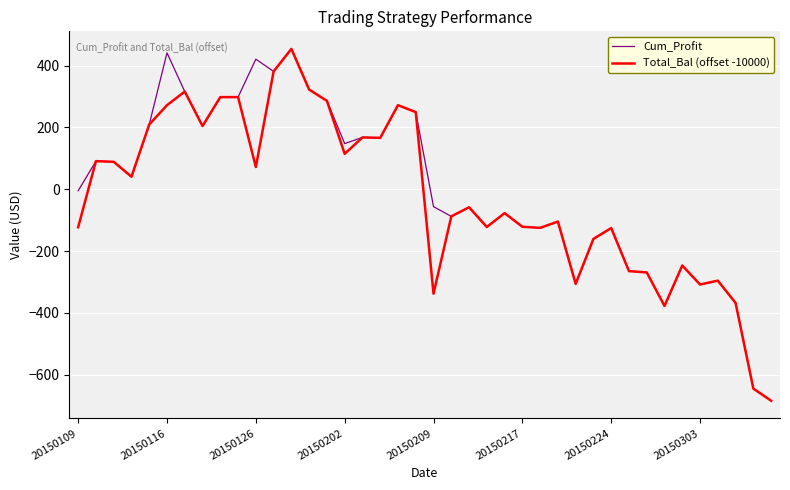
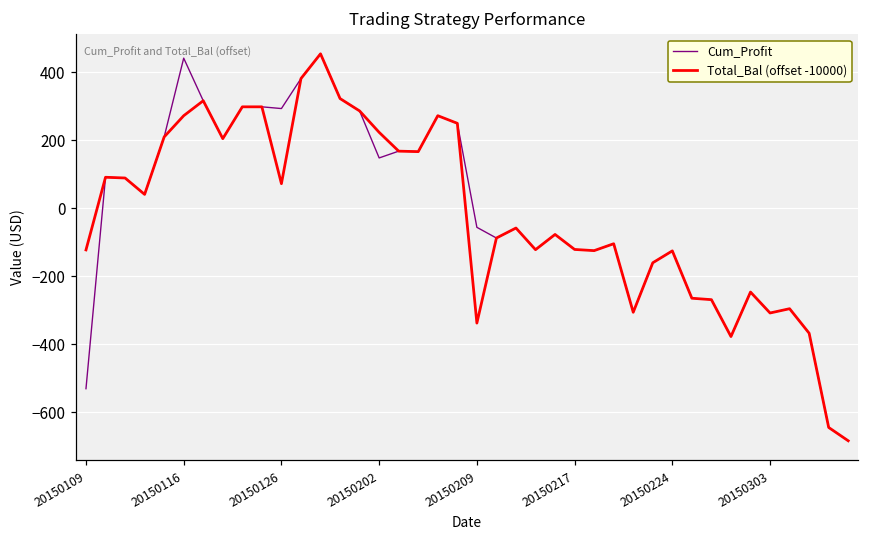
Cum_Profit, 20150109: 0 -> -530
Cum_Profit, 20150126: 420 -> 290
Total_Bal (offset -10000), 20150202: 110 -> 220
